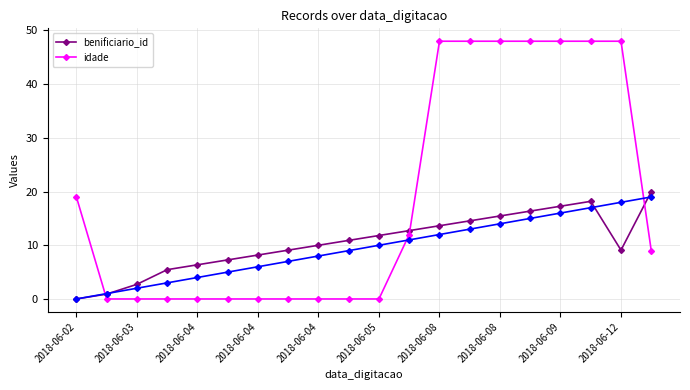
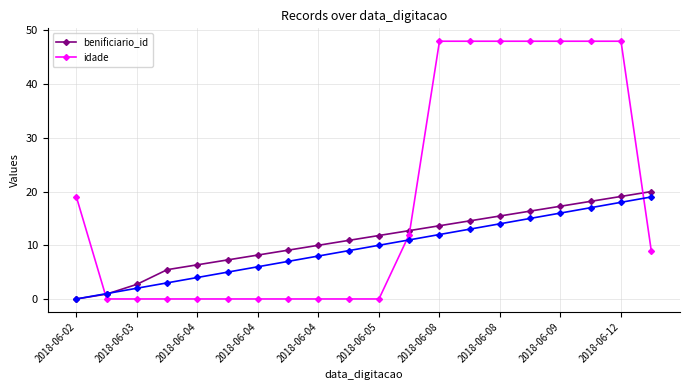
benificiario_id, 2018-06-12: 9 -> 19
